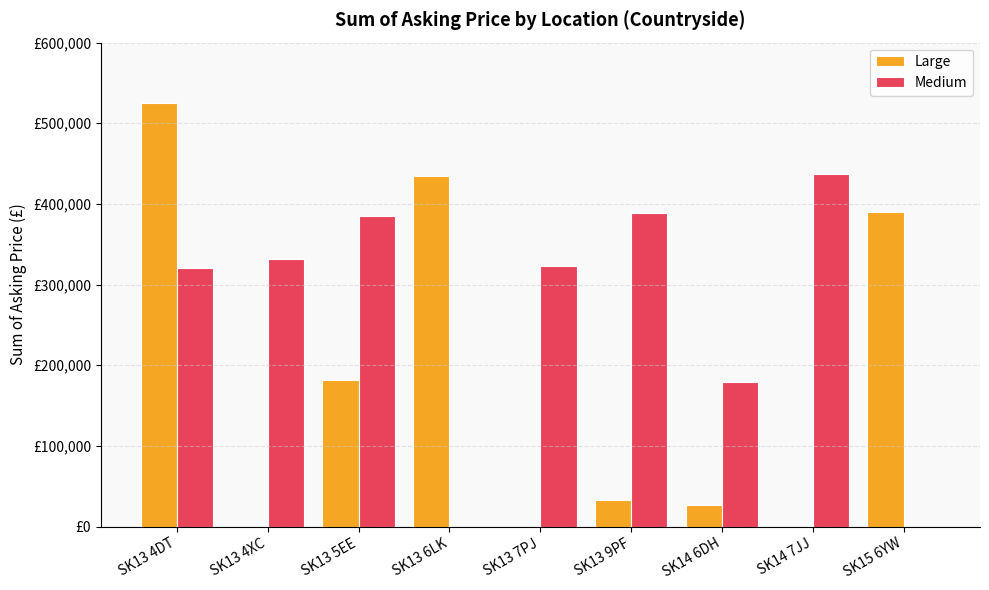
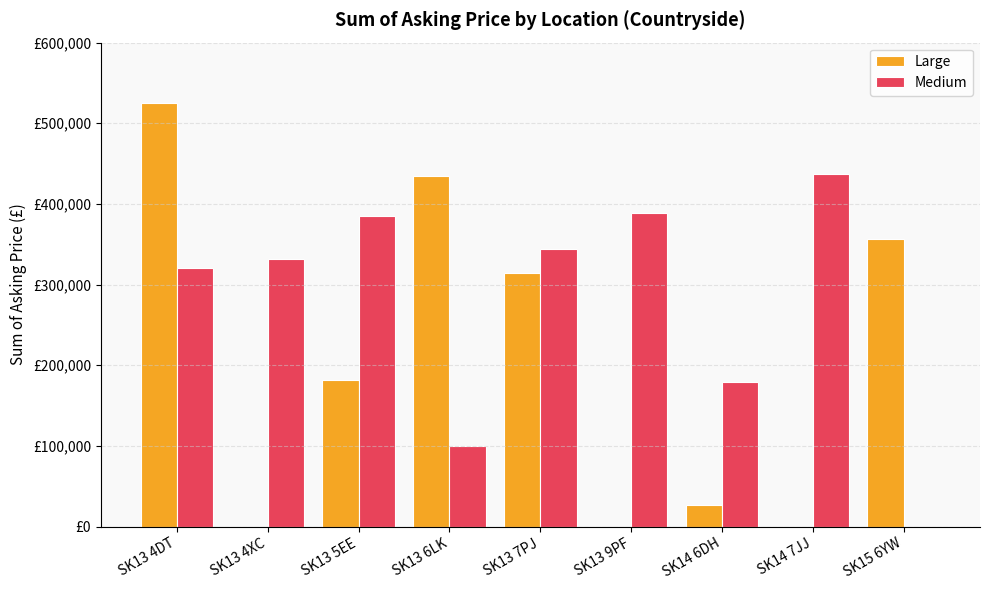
Medium, SK13 6LK: £0 -> £100,000
Large, SK13 7PJ: £0 -> £310,000
Medium, SK13 7PJ: £320,000 -> £340,000
Large, SK13 9PF: £30,000 -> £0
Large, SK15 6YW: £390,000 -> £360,000
